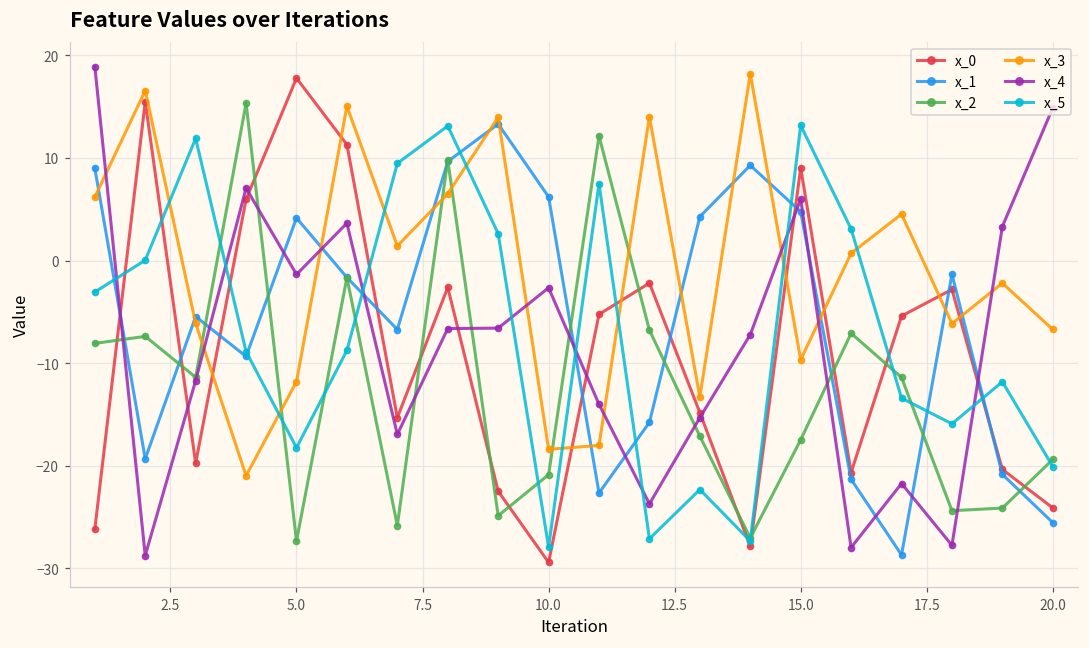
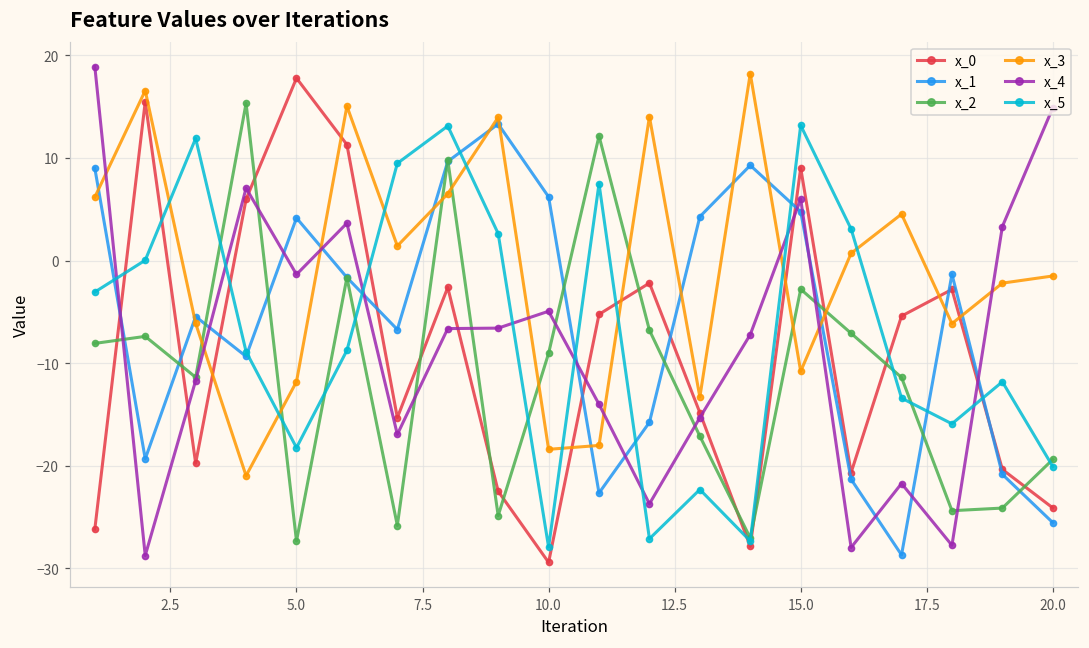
x_2, 10.0: -21 -> -9
x_4, 10.0: -3 -> -5
x_2, 15.0: -17 -> -3
x_3, 15.0: -10 -> -11
x_3, 20.0: -7 -> -2
